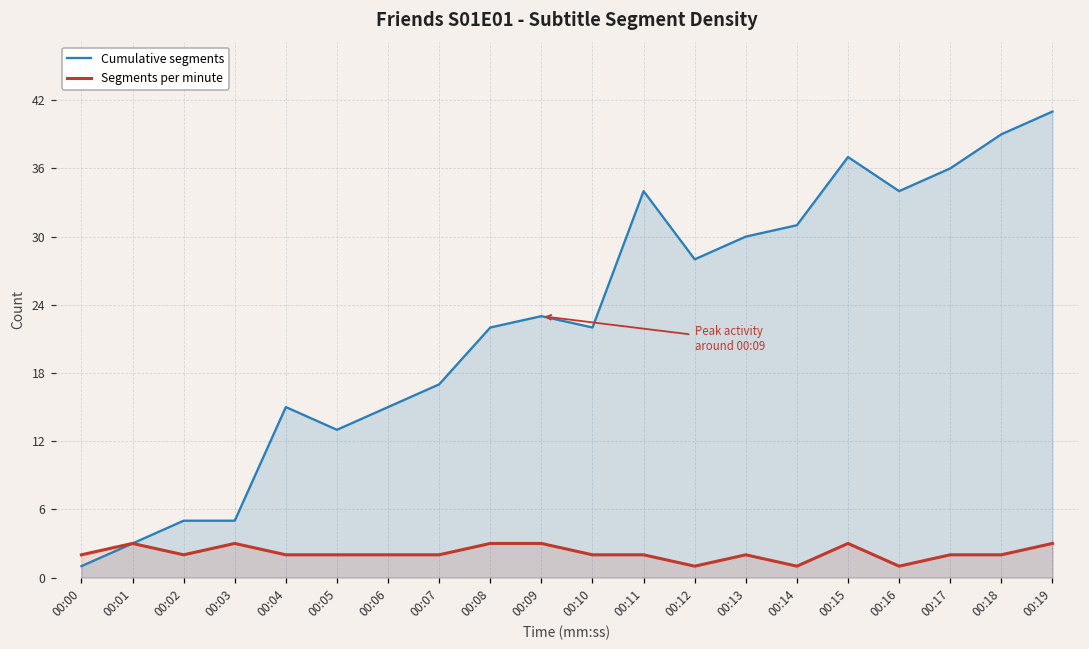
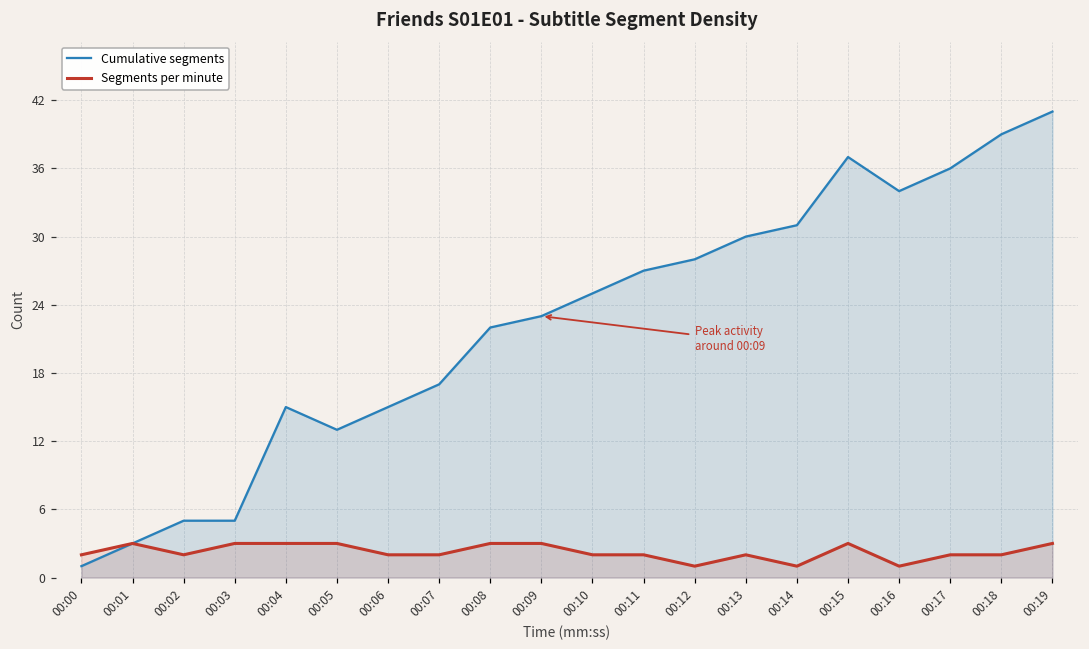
Segments per minute, 00:04: 2 -> 3
Segments per minute, 00:05: 2 -> 3
Cumulative segments, 00:10: 22 -> 25
Cumulative segments, 00:11: 34 -> 27
